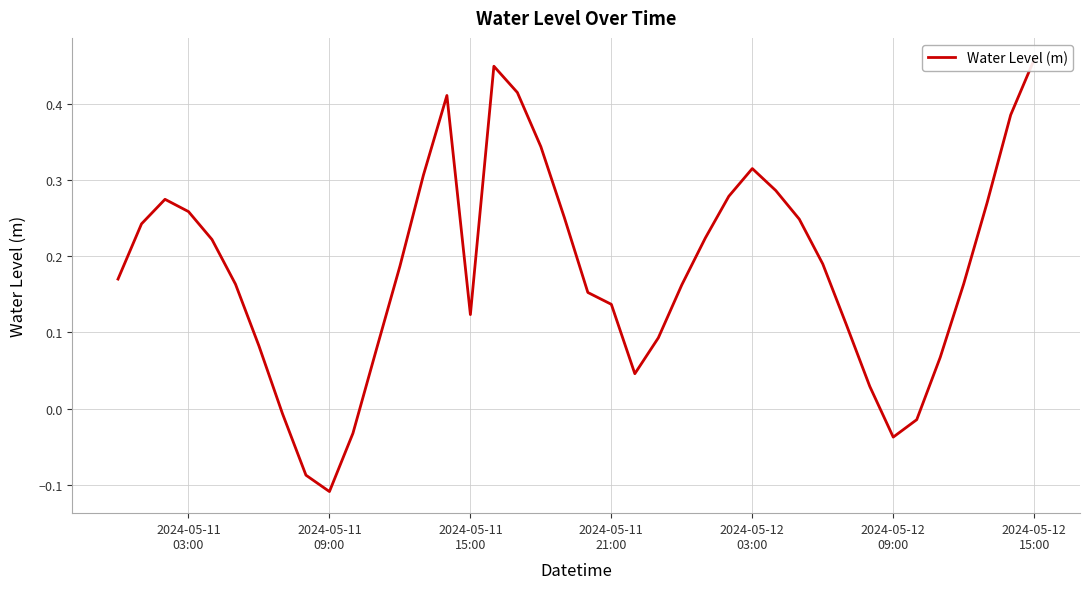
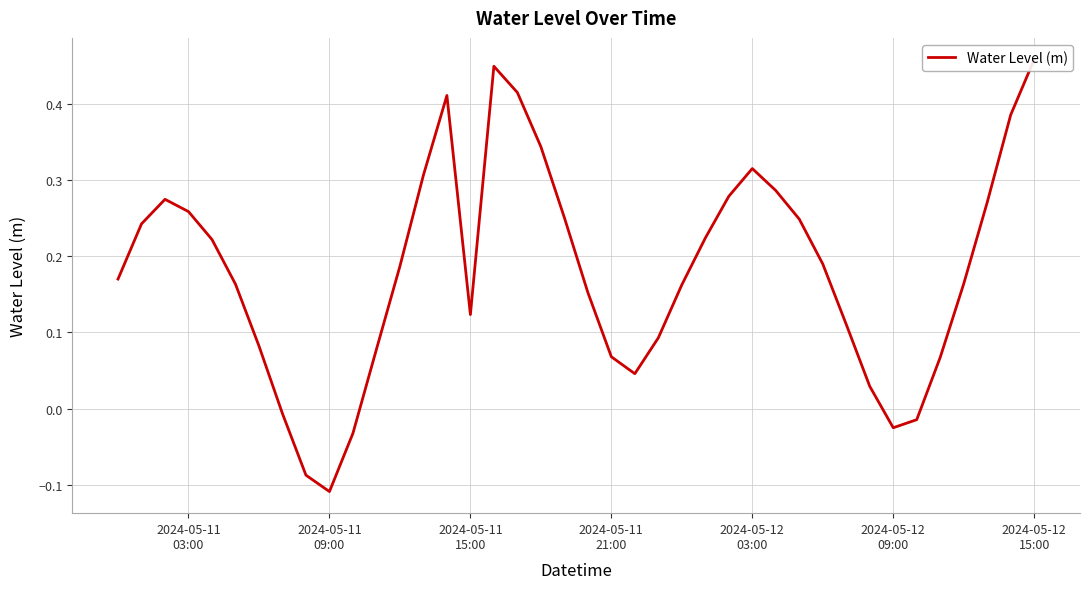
2024-05-11 21:00: 0.14 -> 0.07
2024-05-12 09:00: -0.04 -> -0.03
